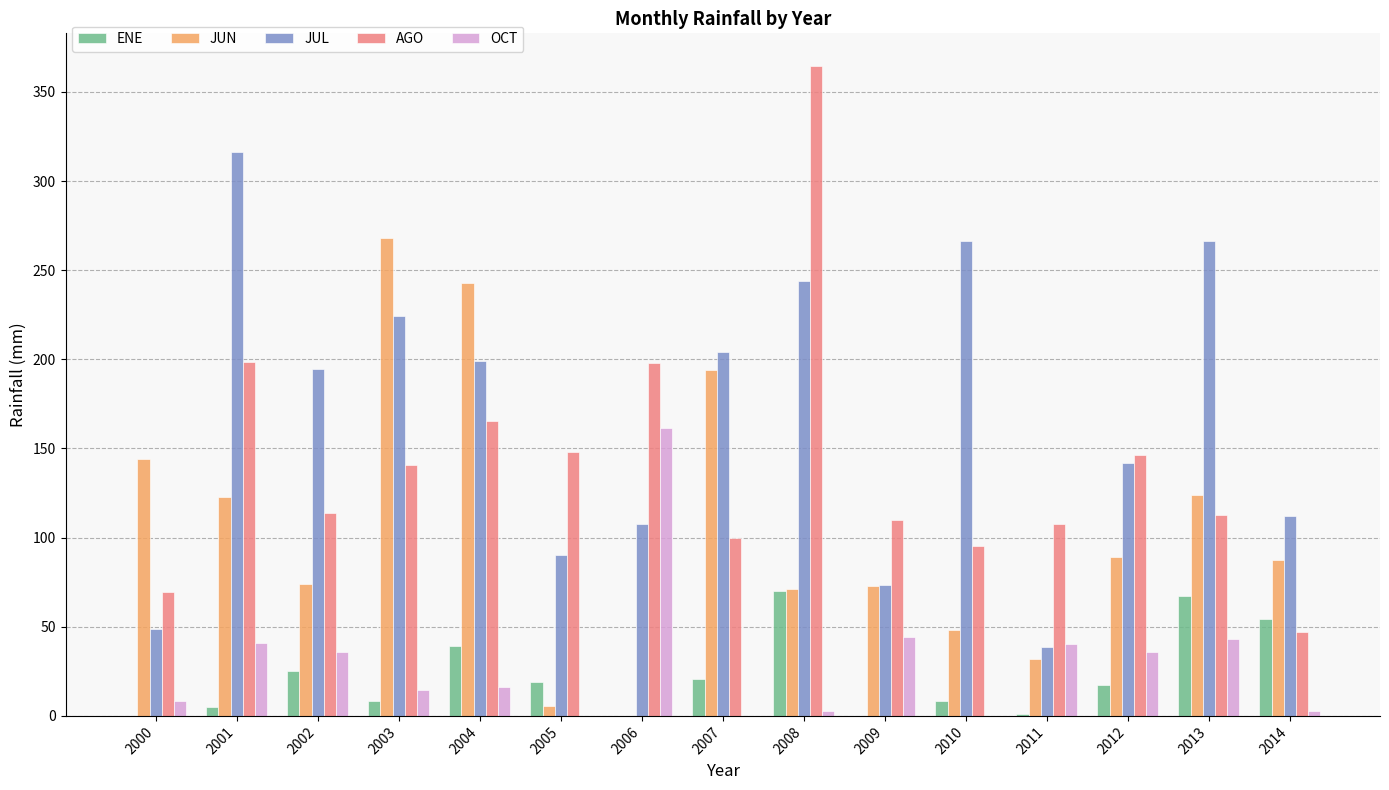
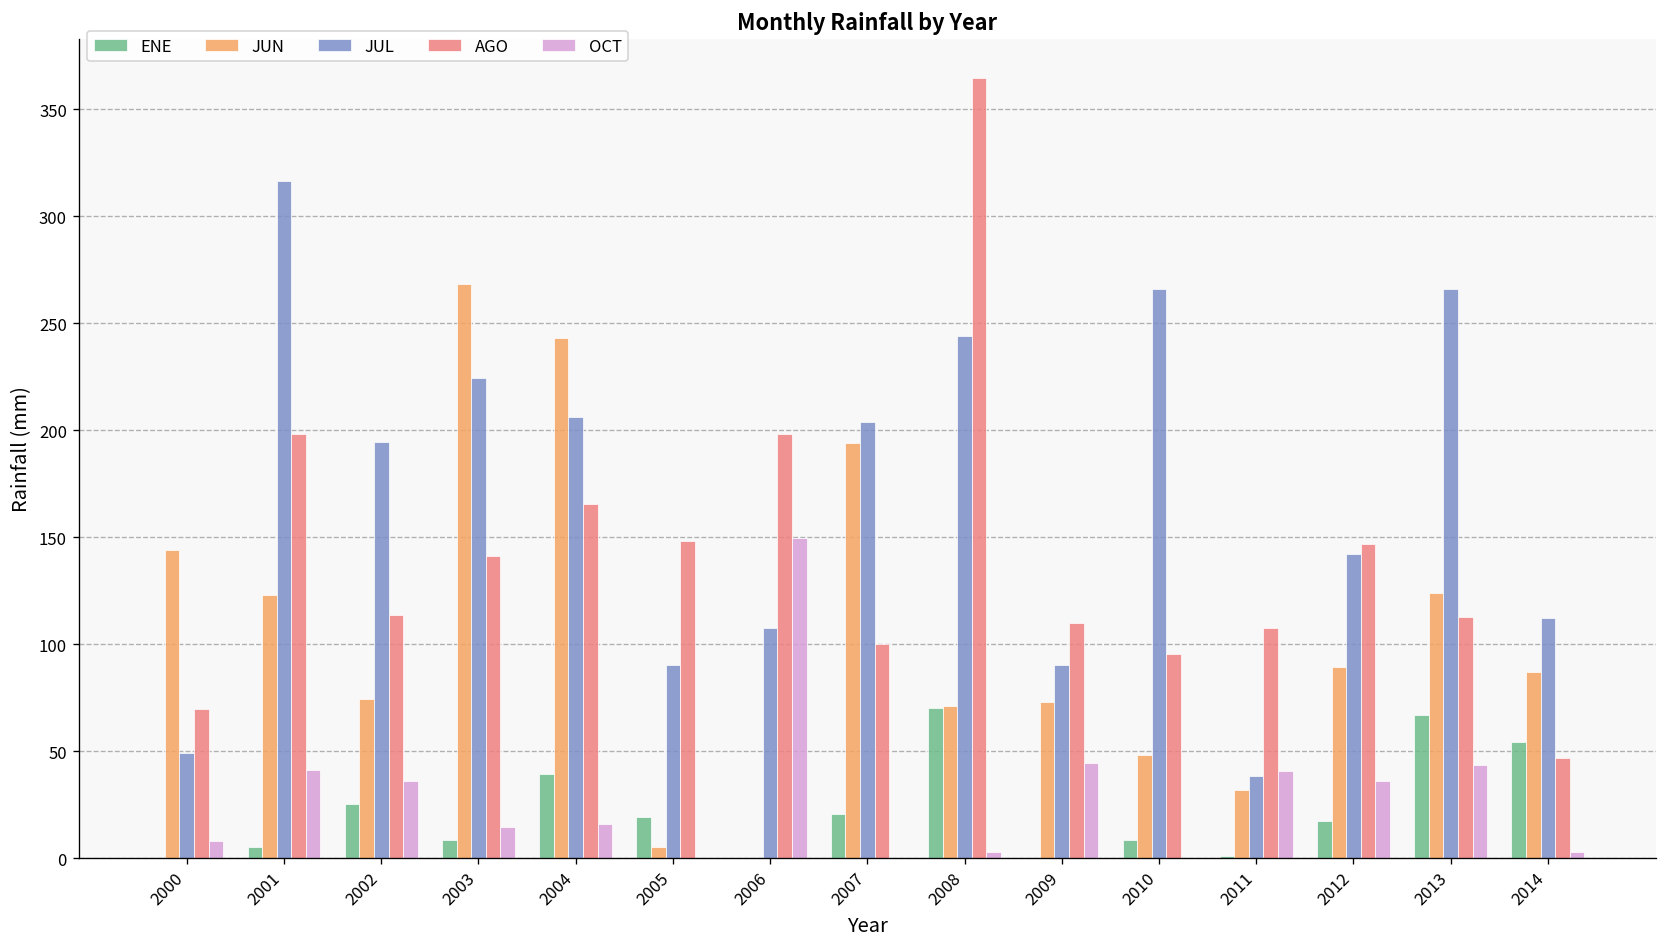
JUL, 2004: 199 -> 206
OCT, 2006: 162 -> 150
JUL, 2009: 73 -> 90
